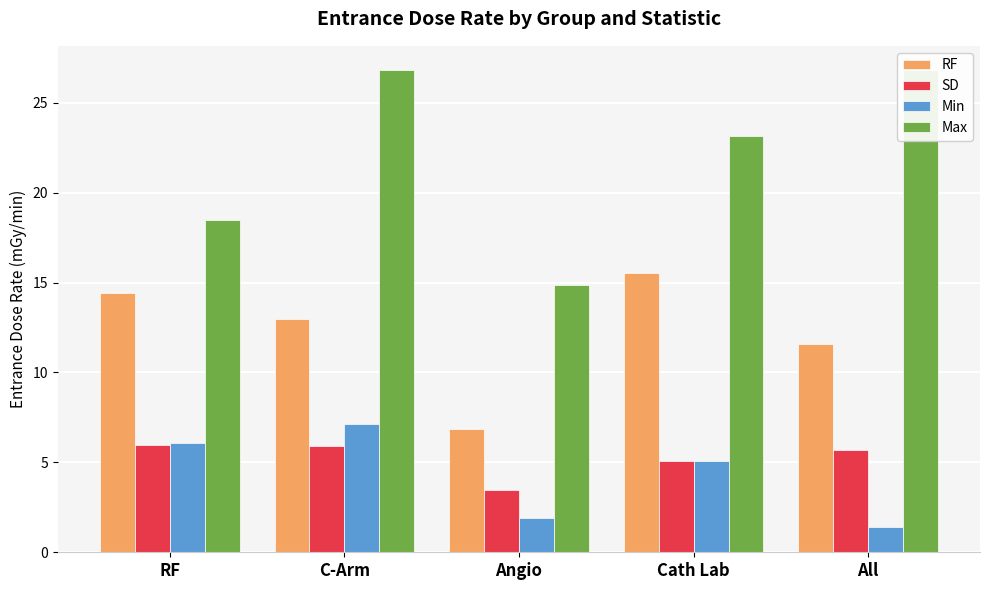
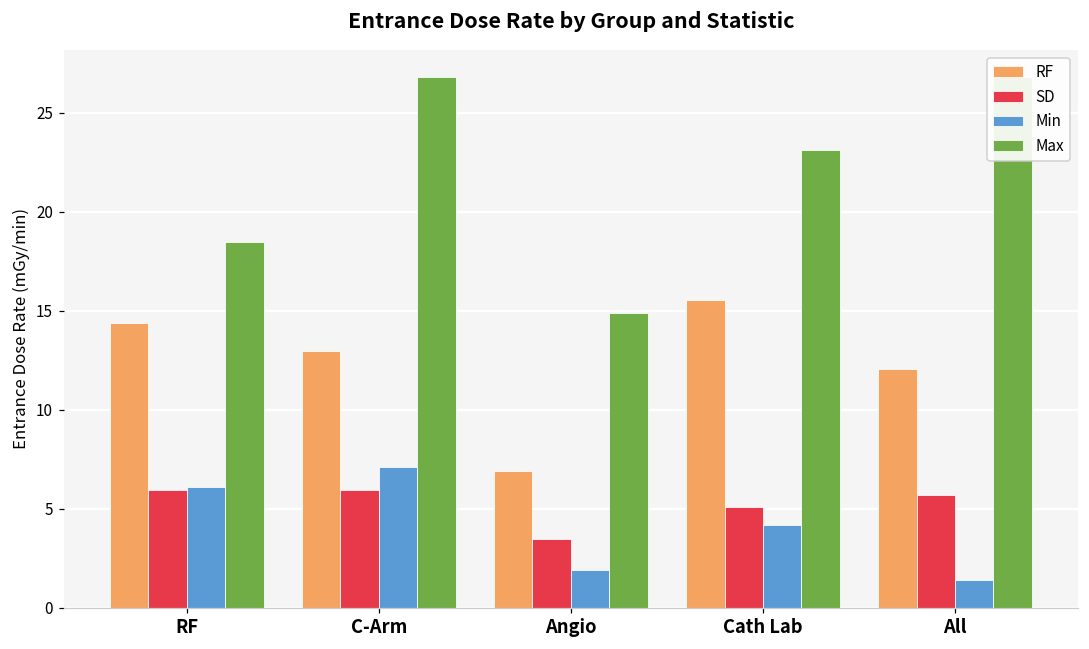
Min, Cath Lab: 5.1 -> 4.2
RF, All: 11.6 -> 12.1
